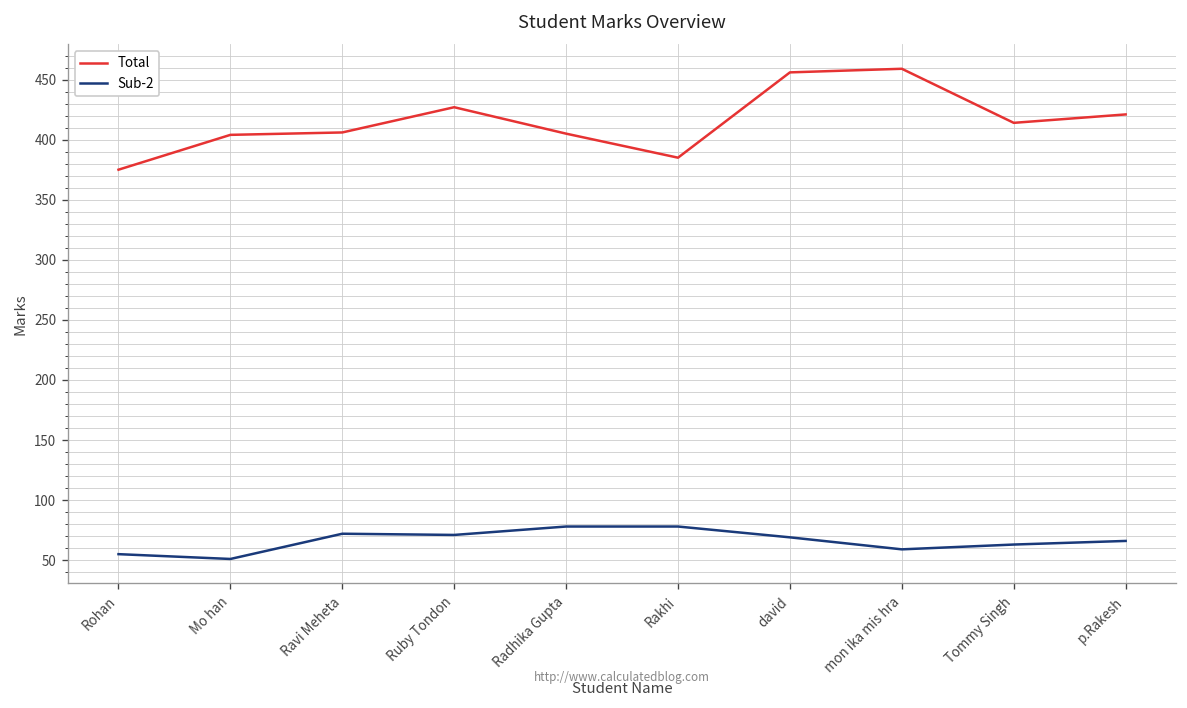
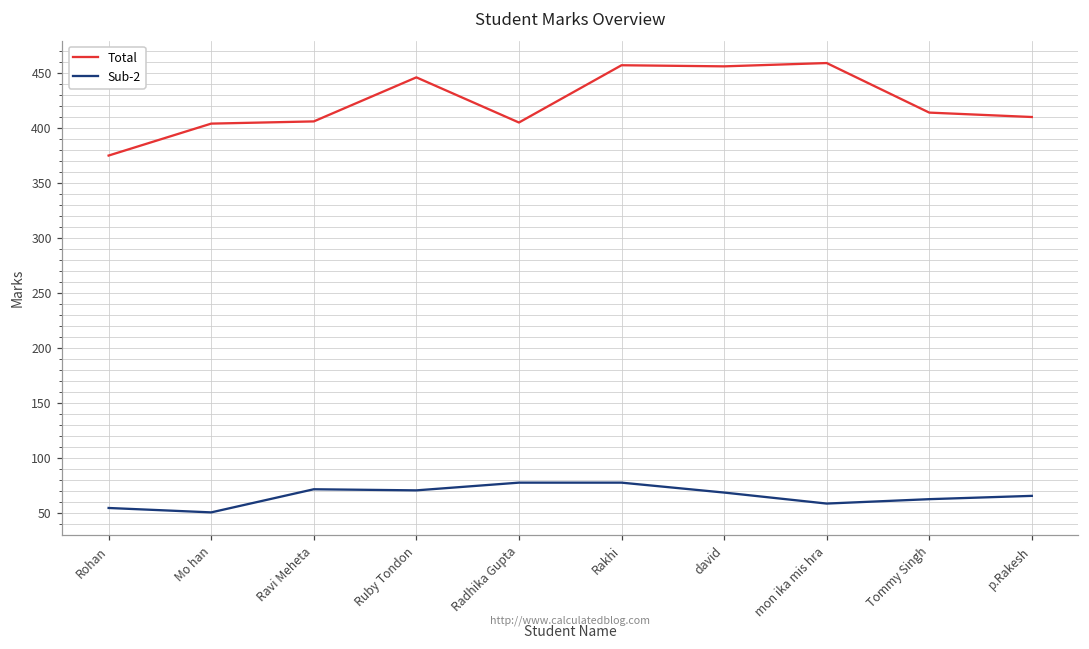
Total, Ruby Tondon: 427 -> 446
Total, Rakhi: 385 -> 457
Total, p.Rakesh: 421 -> 410
